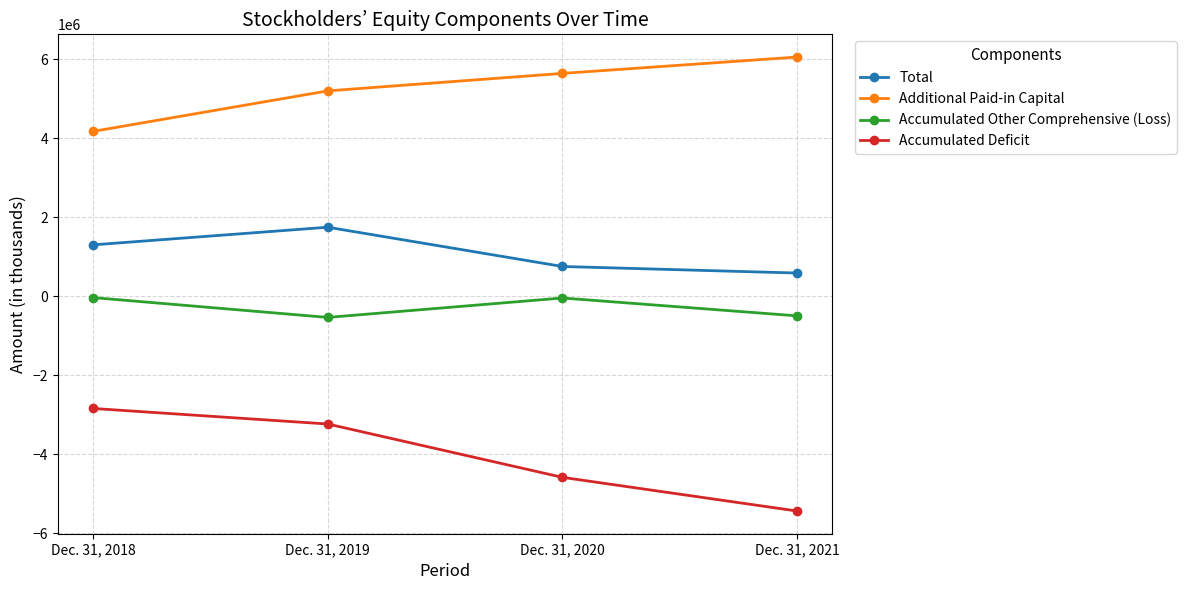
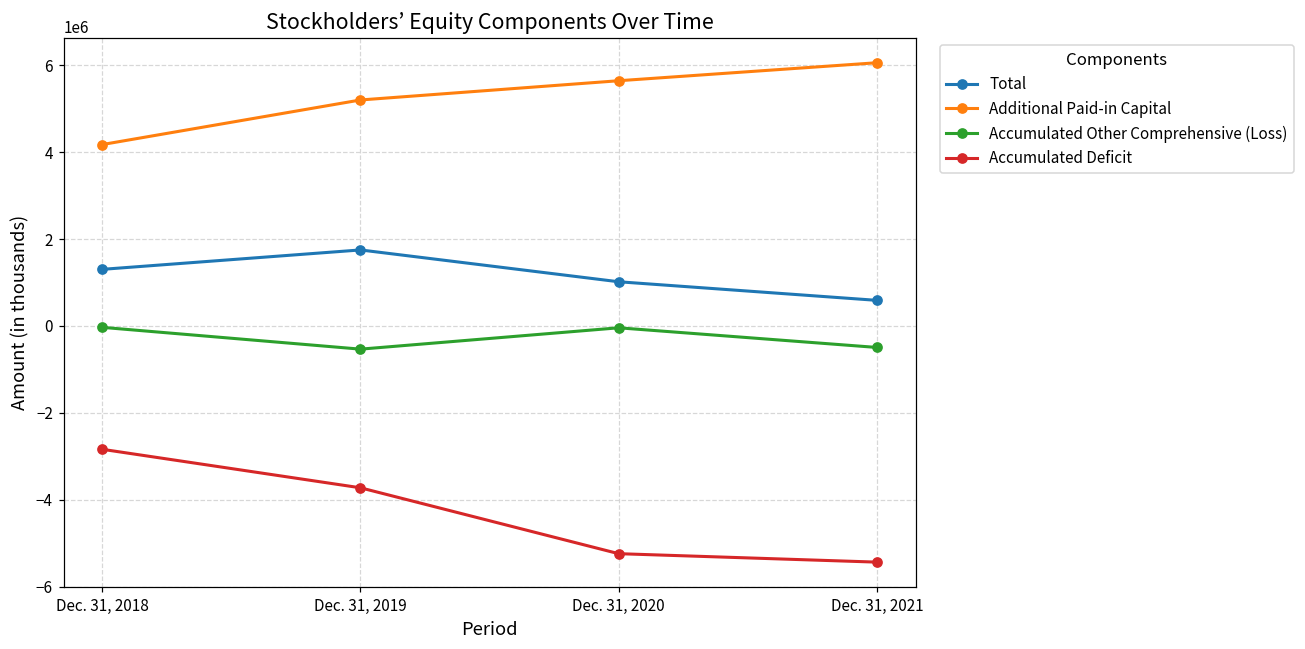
Accumulated Deficit, Dec. 31, 2019: -3200000 -> -3700000
Total, Dec. 31, 2020: 800000 -> 1000000
Accumulated Deficit, Dec. 31, 2020: -4600000 -> -5200000
